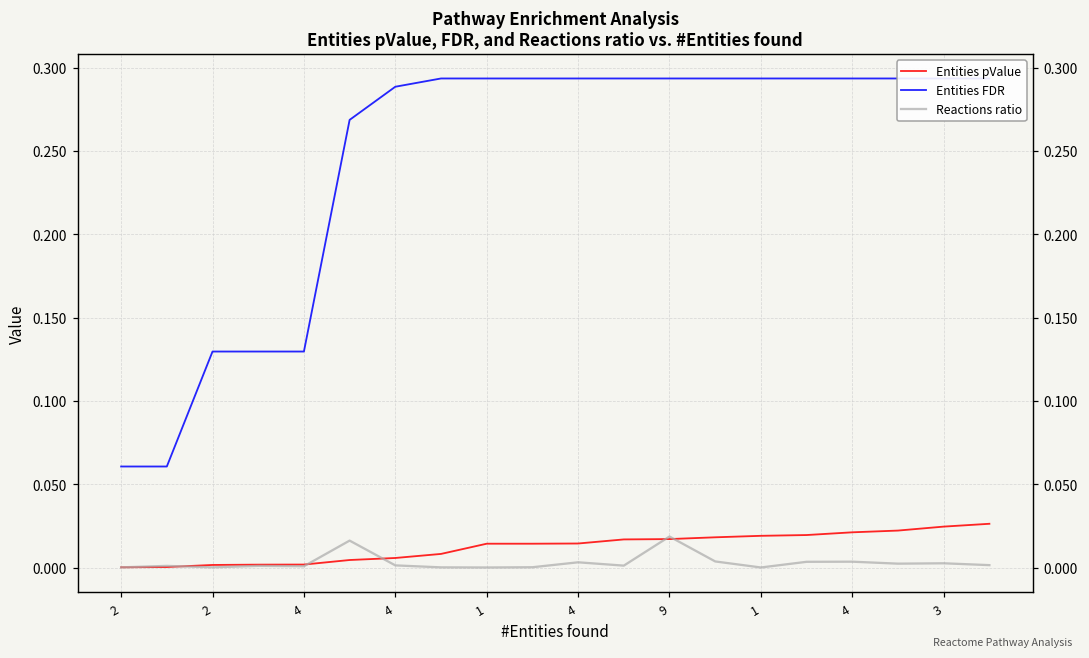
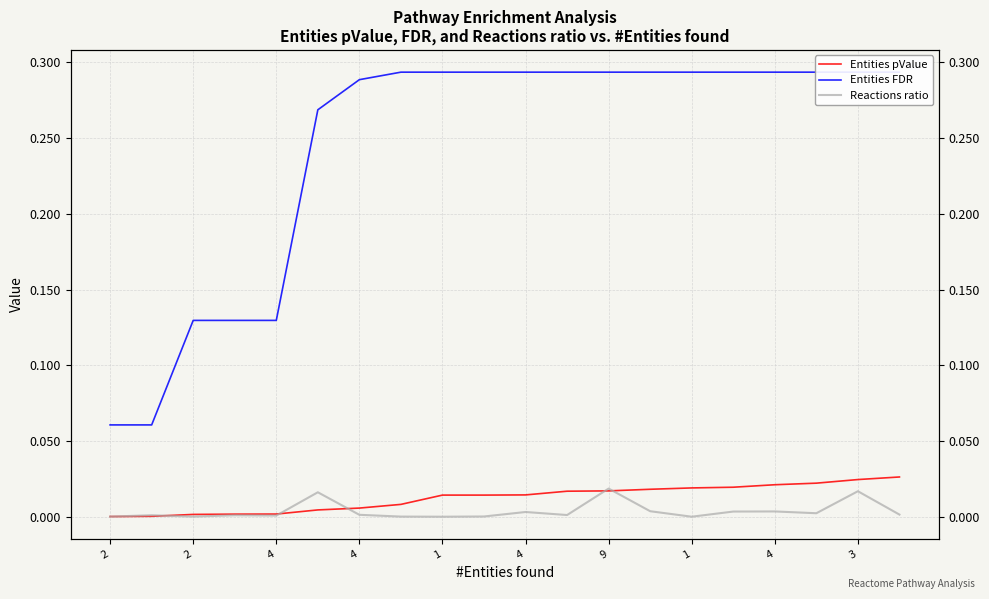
Reactions ratio, 3: 0.003 -> 0.017
